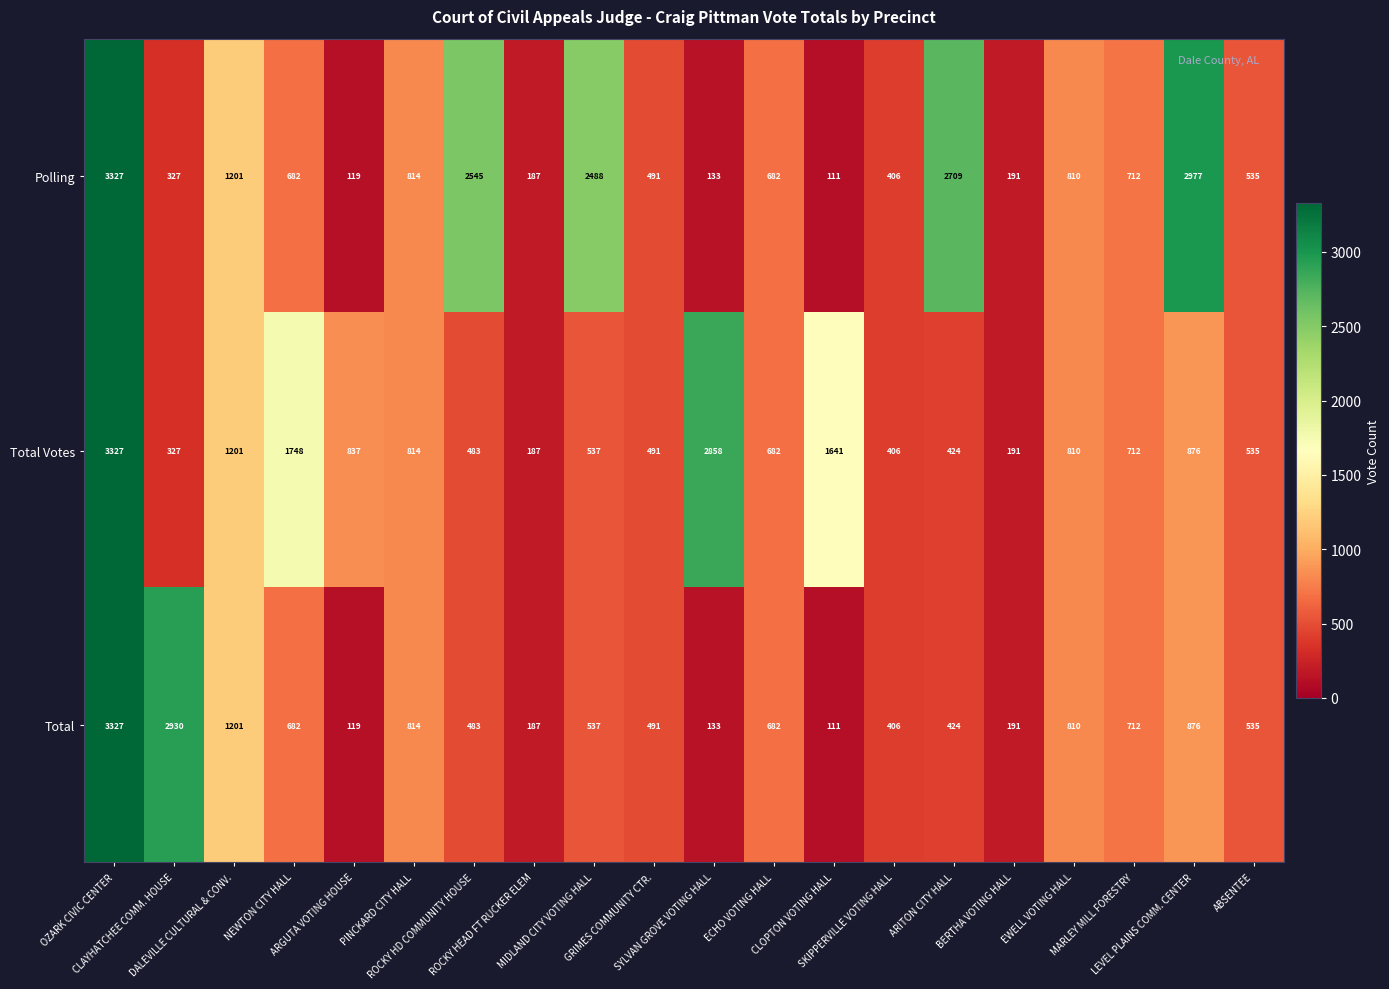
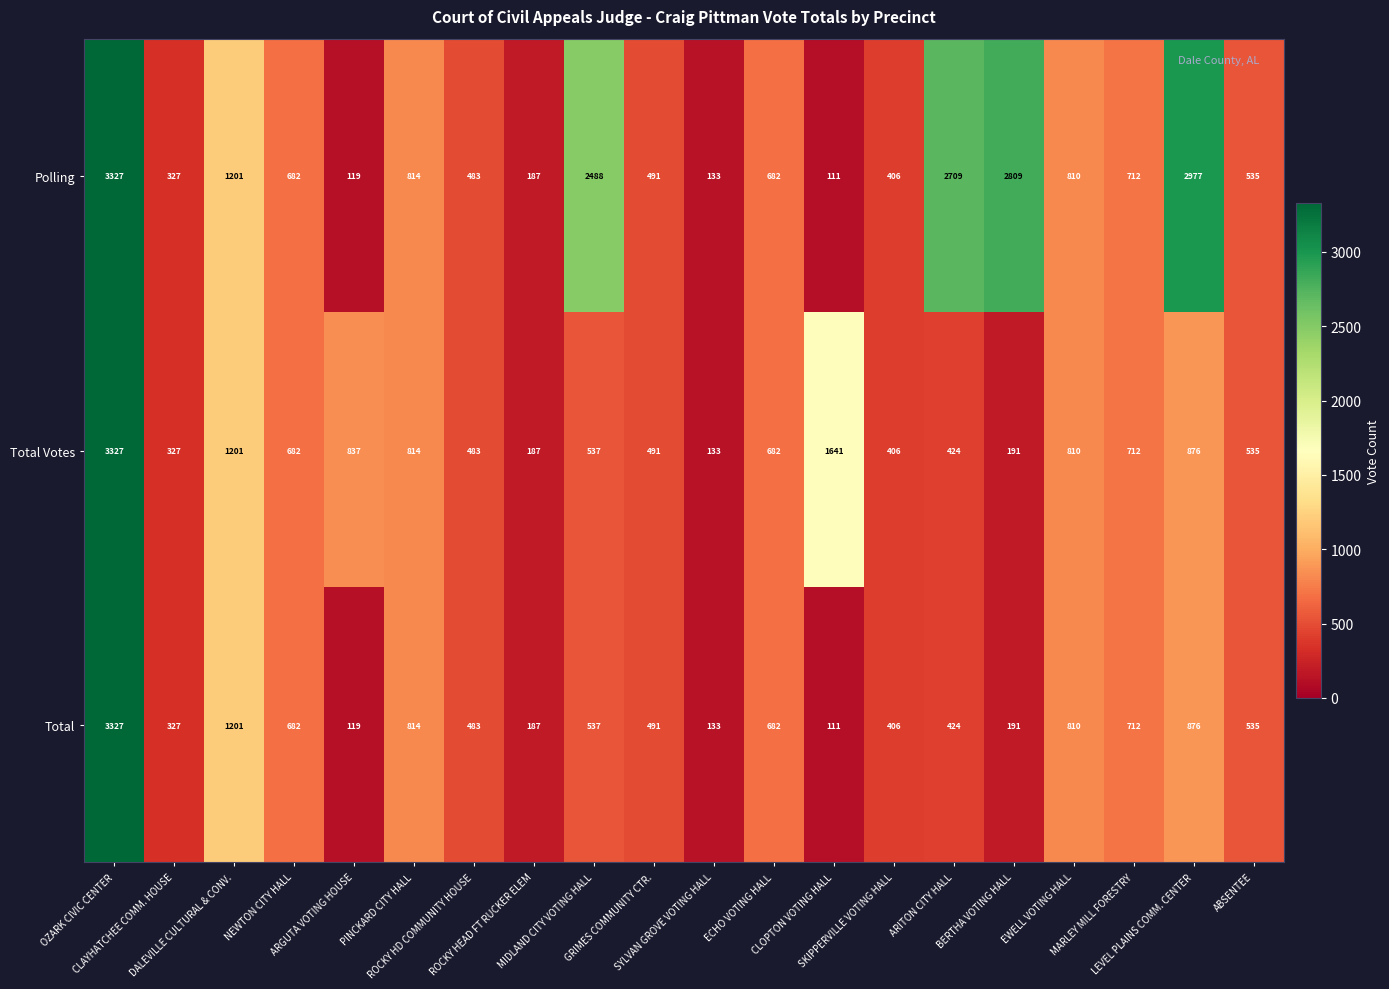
Polling, ROCKY HD COMMUNITY HOUSE: 2545 -> 483
Polling, BERTHA VOTING HALL: 191 -> 2809
Total Votes, NEWTON CITY HALL: 1748 -> 682
Total Votes, SYLVAN GROVE VOTING HALL: 2858 -> 133
Total, CLAYHATCHEE COMM. HOUSE: 2930 -> 327
